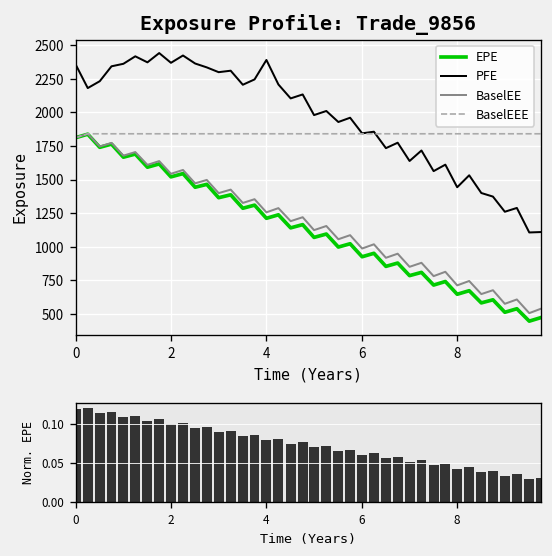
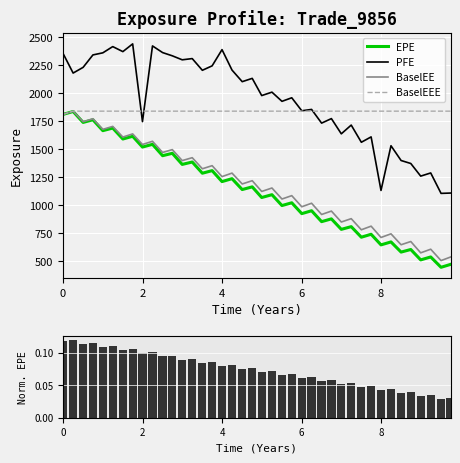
Exposure Profile: Trade_9856, PFE, 2: 2370 -> 1750
Exposure Profile: Trade_9856, PFE, 8: 1440 -> 1130
